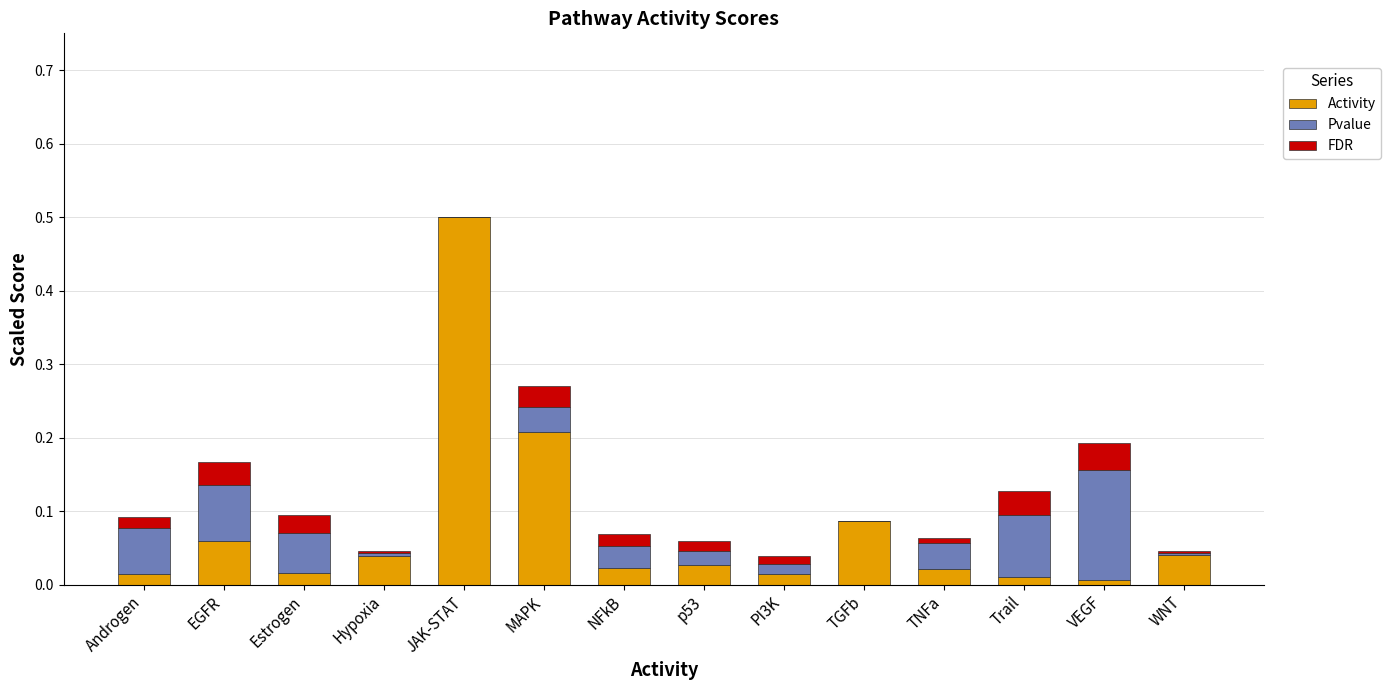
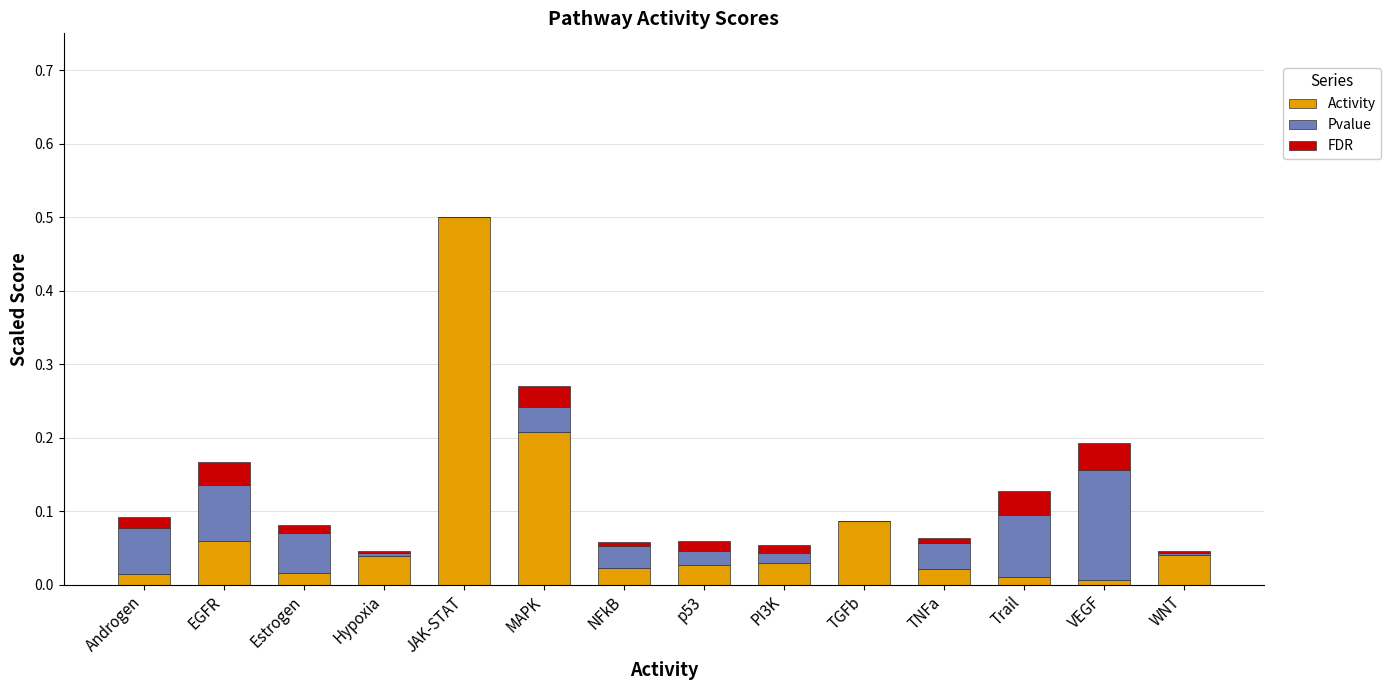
FDR, Estrogen: 0.03 -> 0.01
FDR, NFkB: 0.02 -> 0.01
Activity, PI3K: 0.01 -> 0.03
